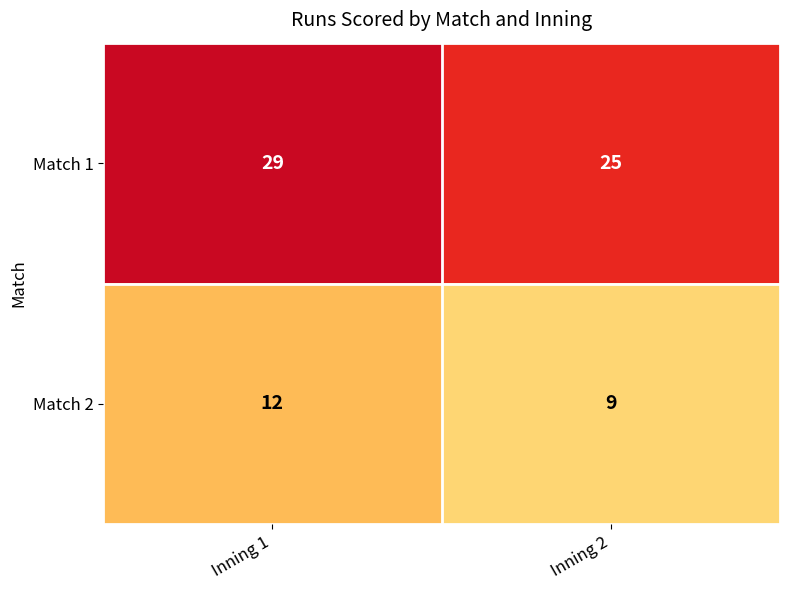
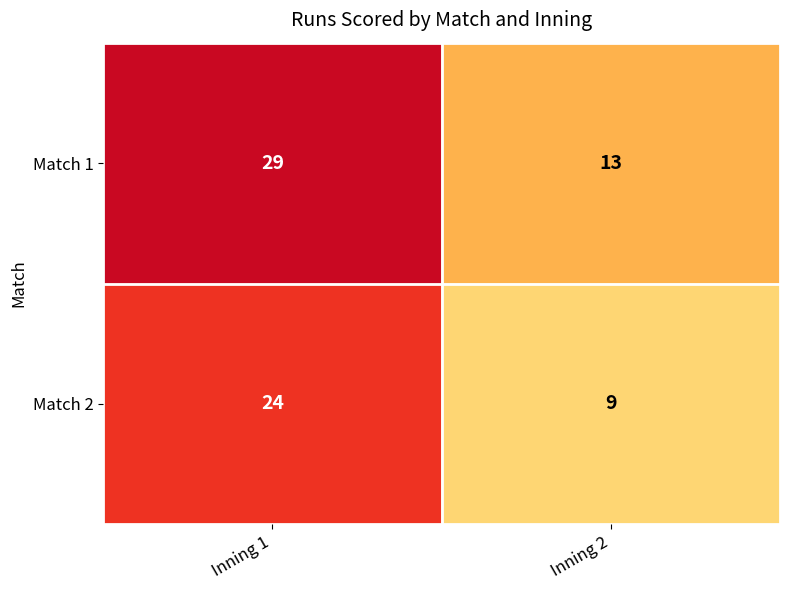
Match 1, Inning 2: 25 -> 13
Match 2, Inning 1: 12 -> 24
